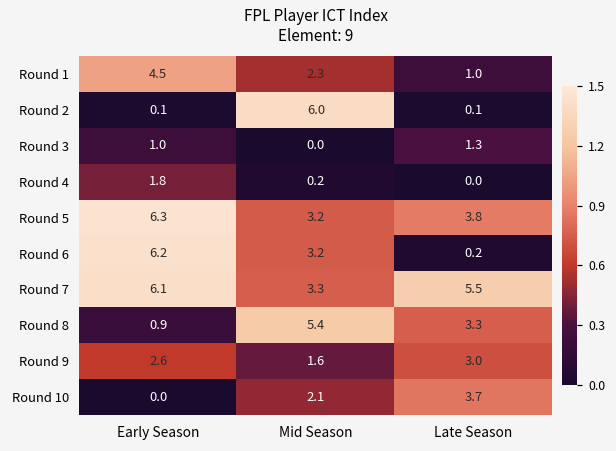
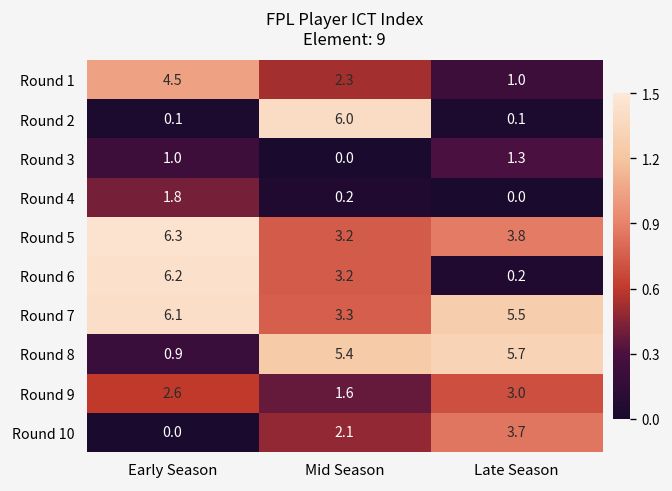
Round 8, Late Season: 3.3 -> 5.7
